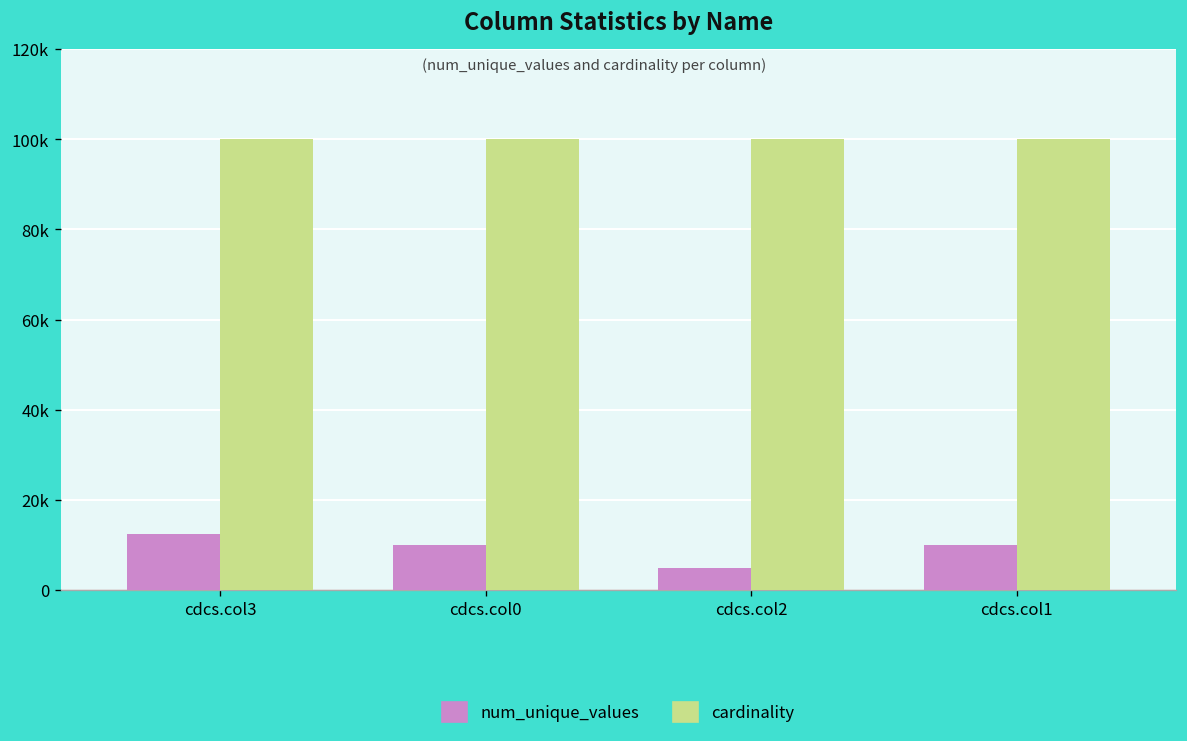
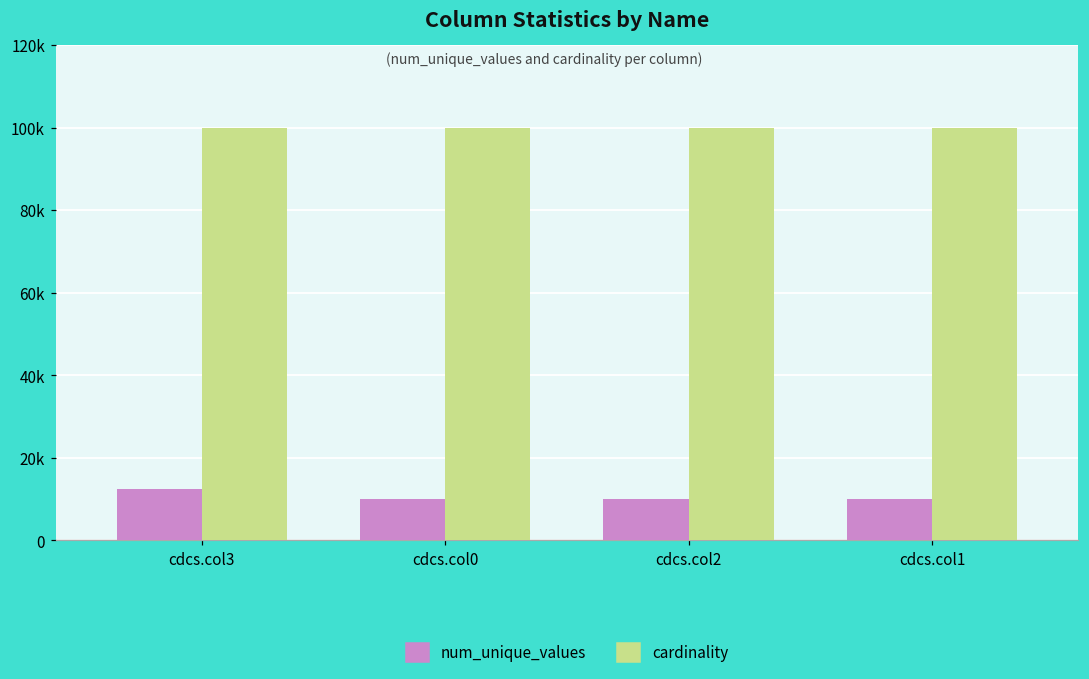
num_unique_values, cdcs.col2: 5000 -> 10000
